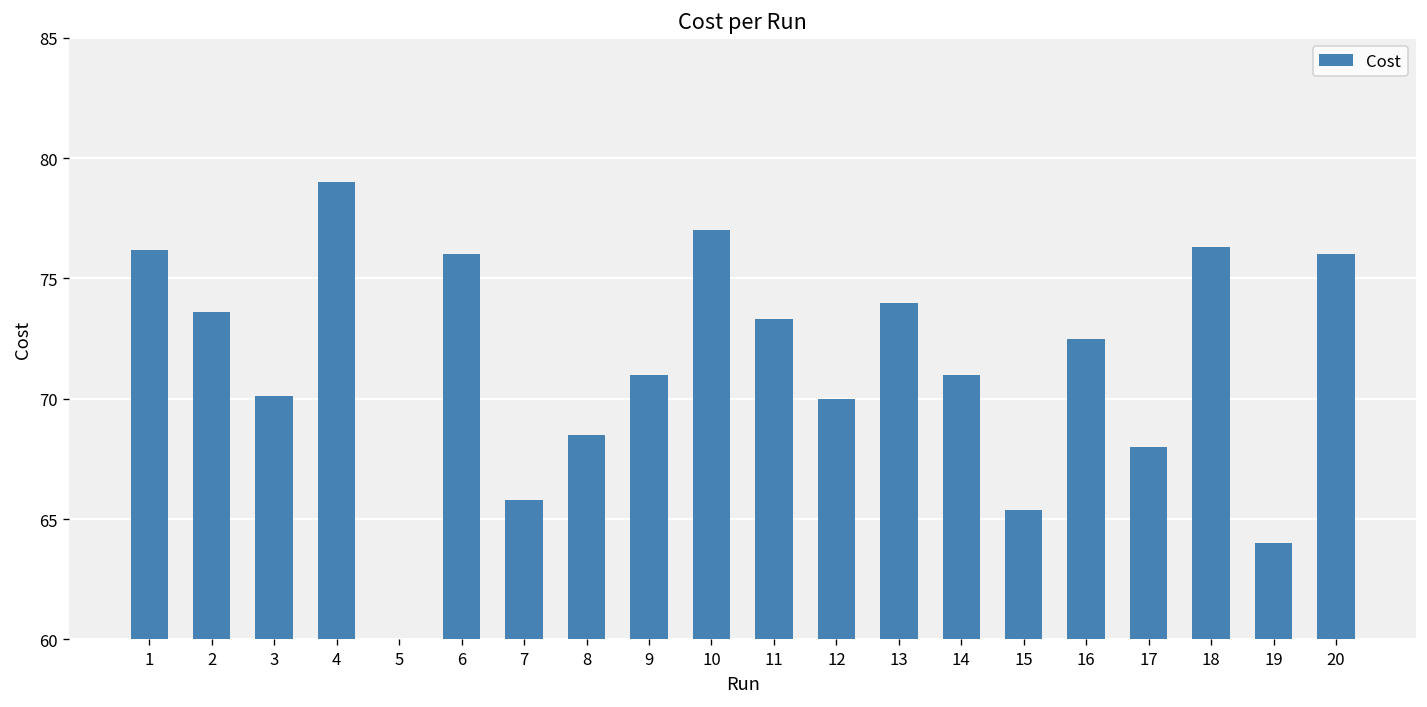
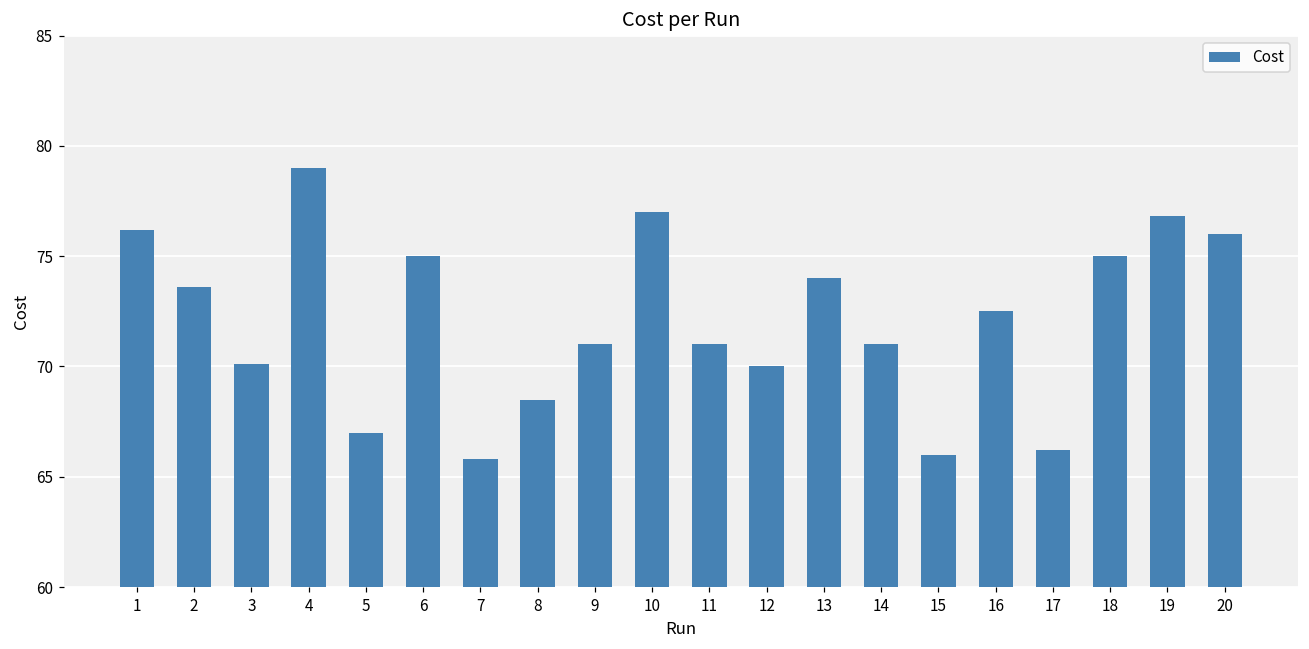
5: 60 -> 67
6: 76 -> 75
11: 73.3 -> 71.0
15: 65.4 -> 66.0
17: 68.0 -> 66.2
18: 76.3 -> 75.0
19: 64.0 -> 76.8
